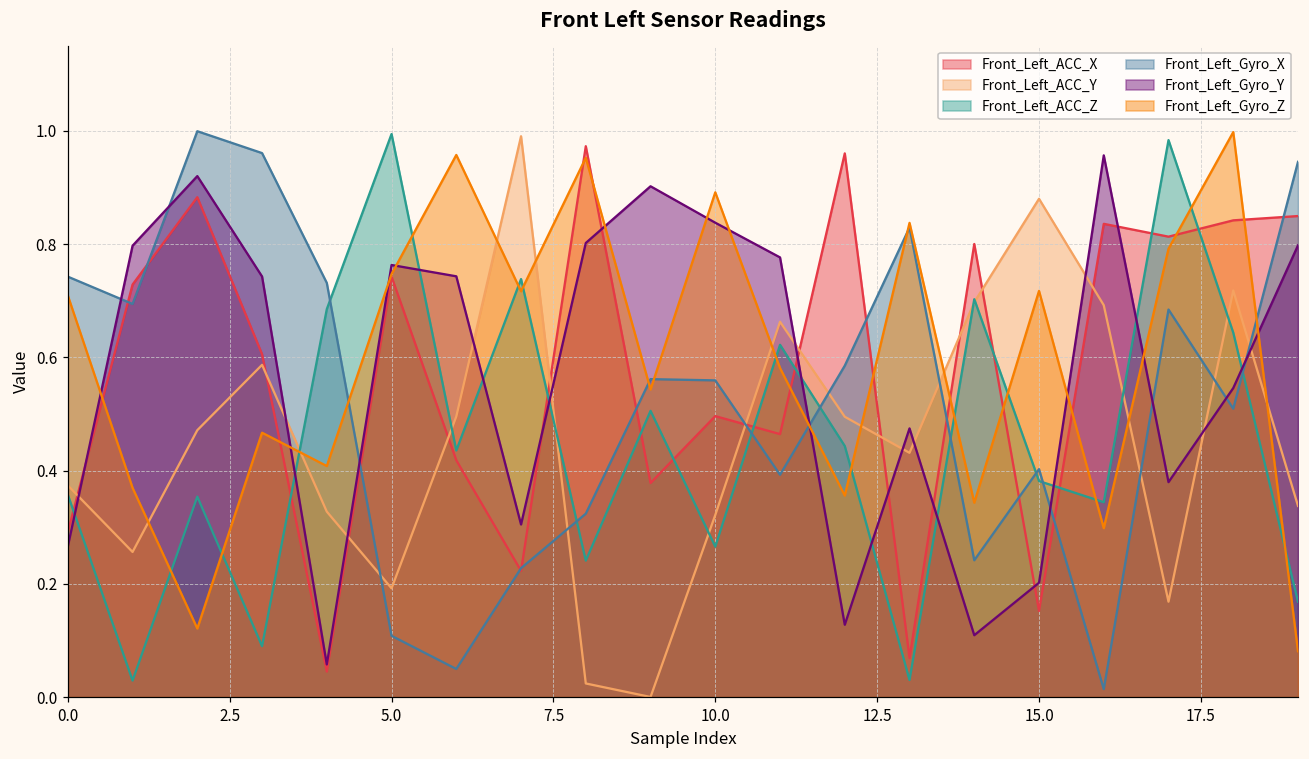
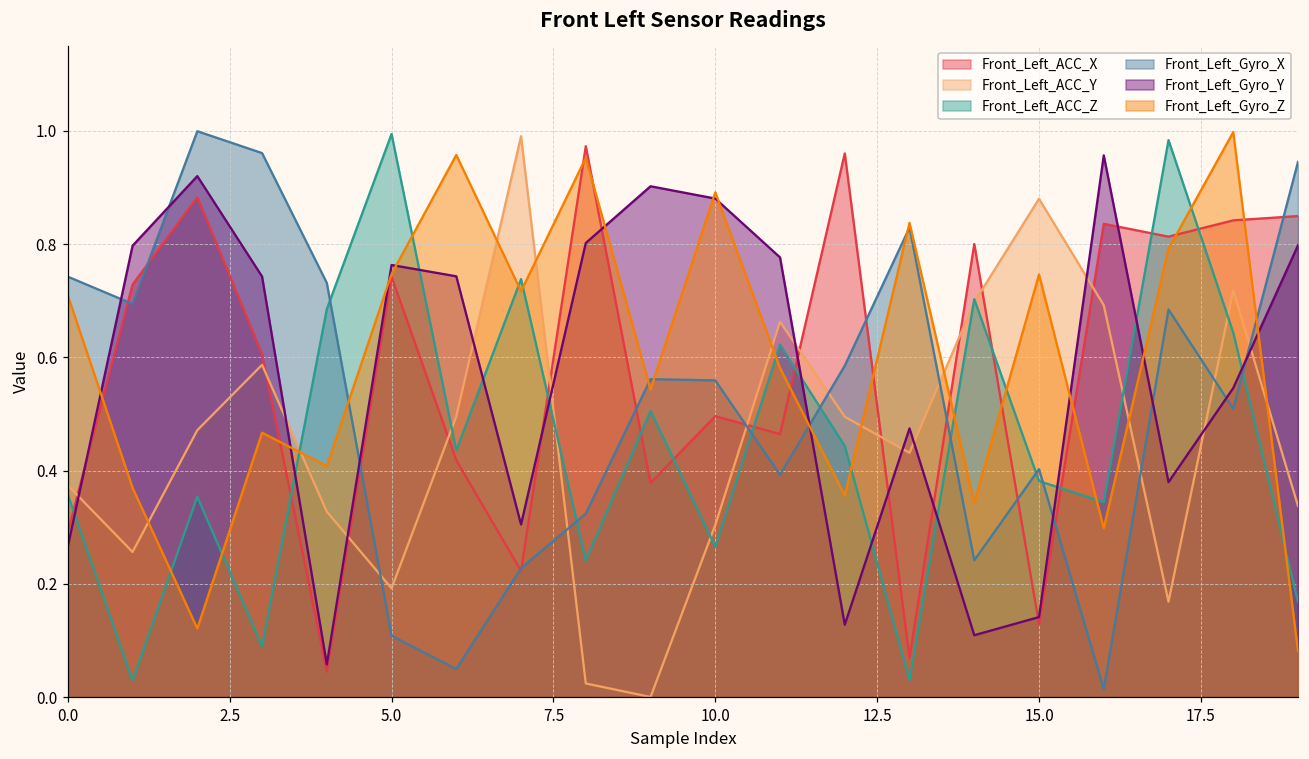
Front_Left_ACC_Y, 10.0: 0.32 -> 0.30
Front_Left_Gyro_Y, 10.0: 0.84 -> 0.88
Front_Left_ACC_X, 15.0: 0.15 -> 0.13
Front_Left_Gyro_Y, 15.0: 0.20 -> 0.14
Front_Left_Gyro_Z, 15.0: 0.72 -> 0.75
